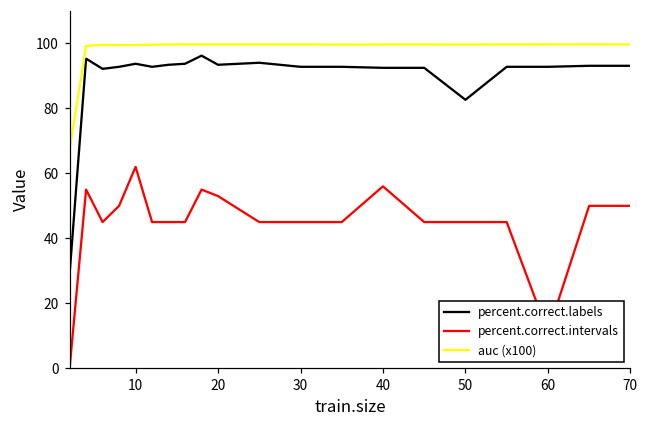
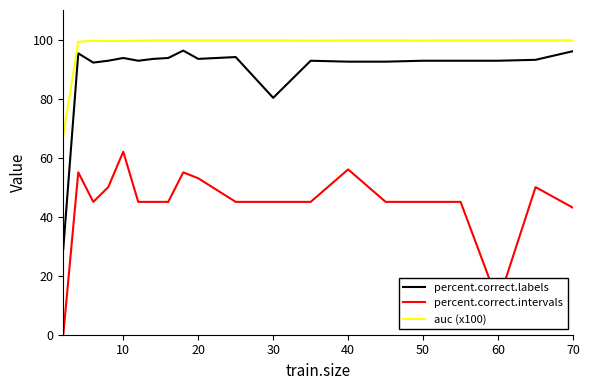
percent.correct.labels, 30: 93 -> 80
percent.correct.labels, 50: 83 -> 93
percent.correct.labels, 70: 93 -> 96
percent.correct.intervals, 70: 50 -> 43
